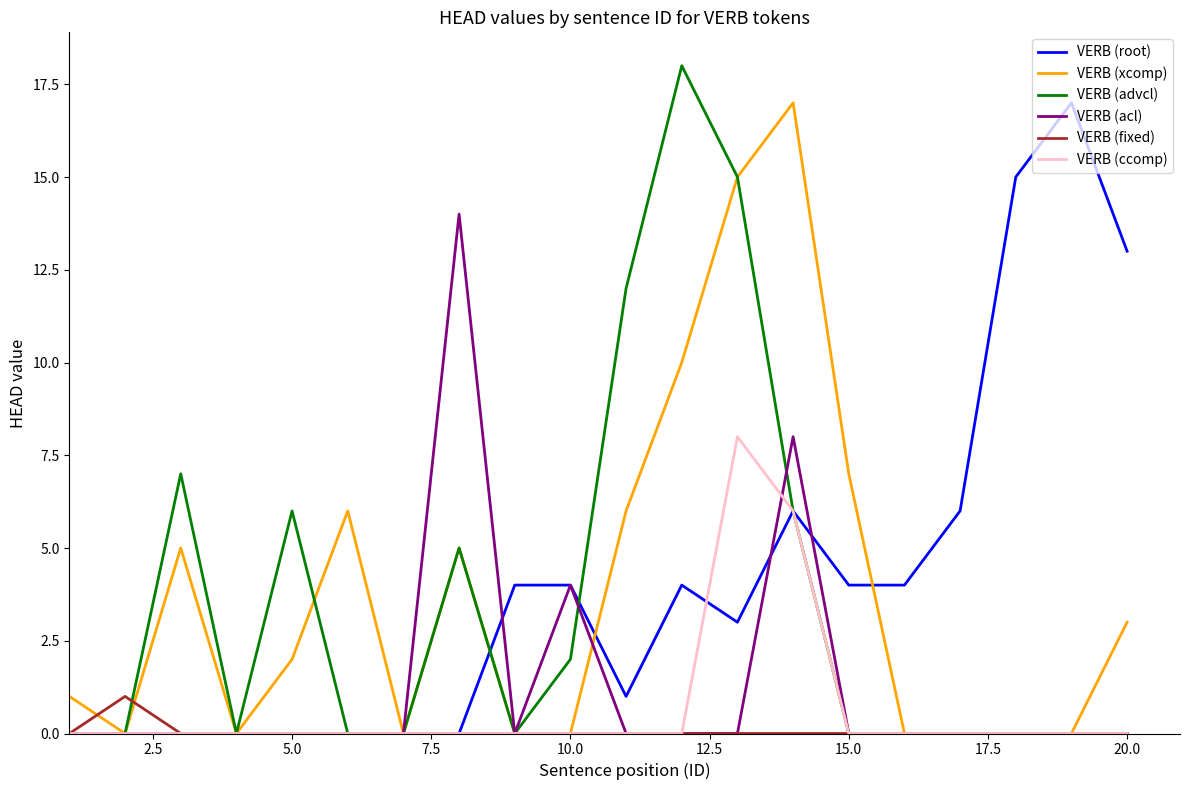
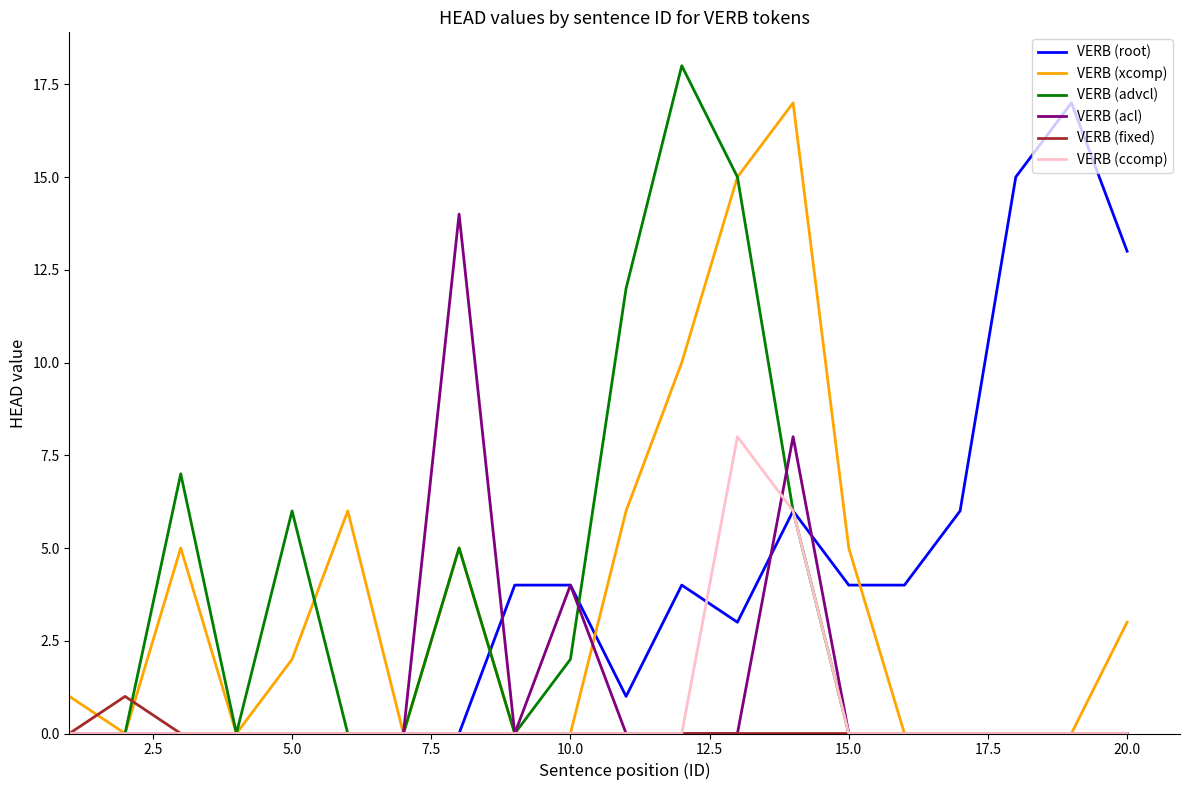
VERB (xcomp), 15.0: 7 -> 5
